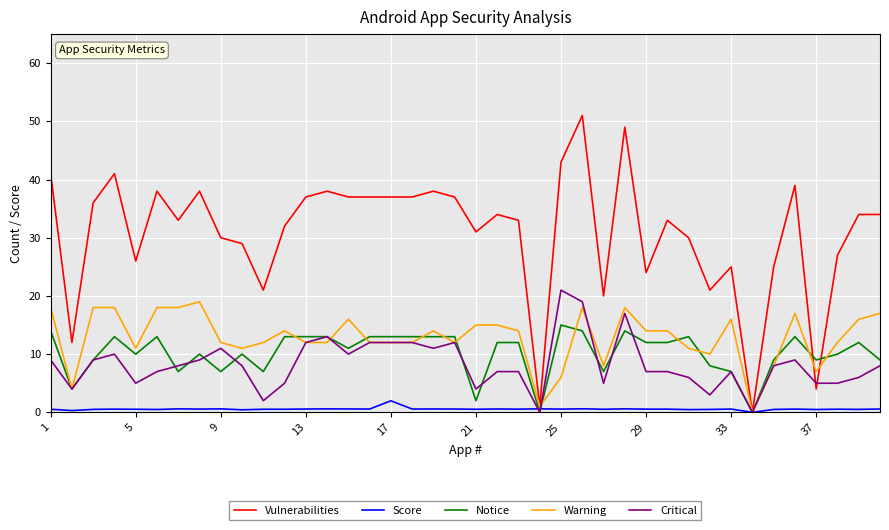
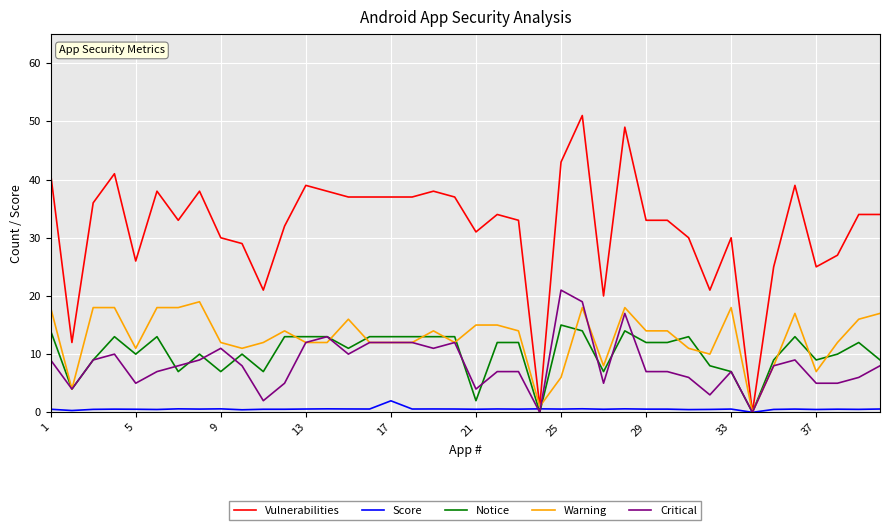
Vulnerabilities, 13: 37 -> 39
Vulnerabilities, 29: 24 -> 33
Vulnerabilities, 33: 25 -> 30
Warning, 33: 16 -> 18
Vulnerabilities, 37: 4 -> 25
